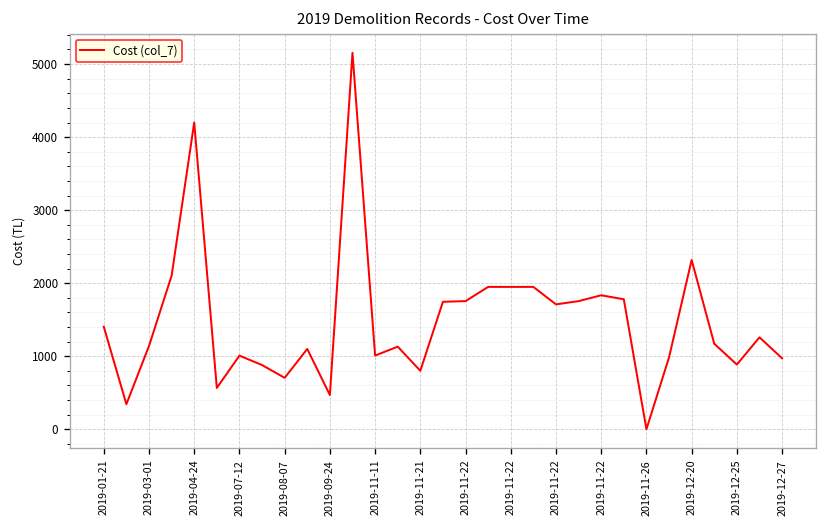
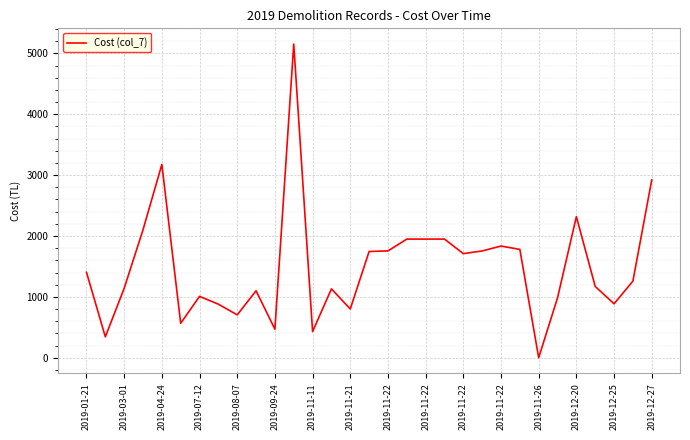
2019-04-24: 4200 -> 3200
2019-11-11: 1000 -> 400
2019-12-27: 1000 -> 2900
